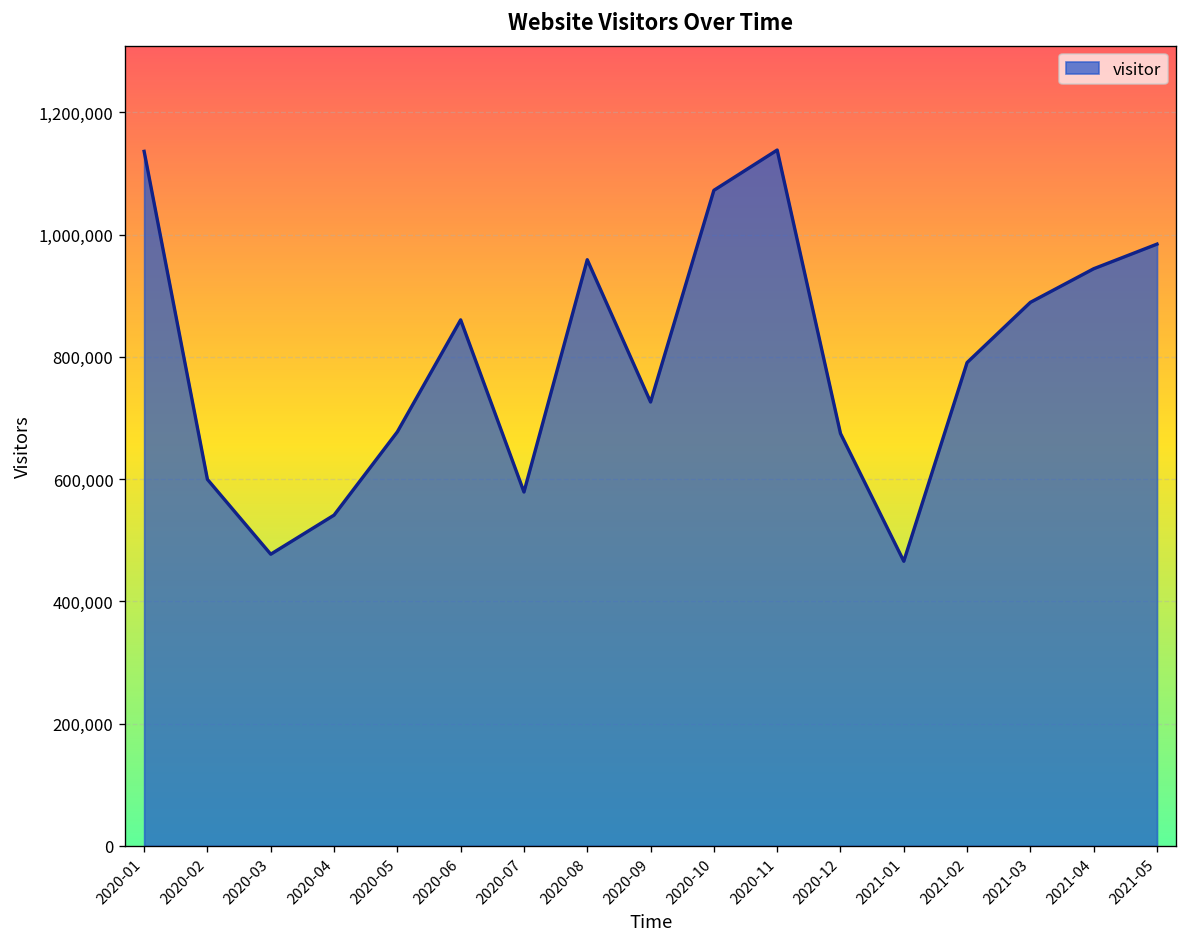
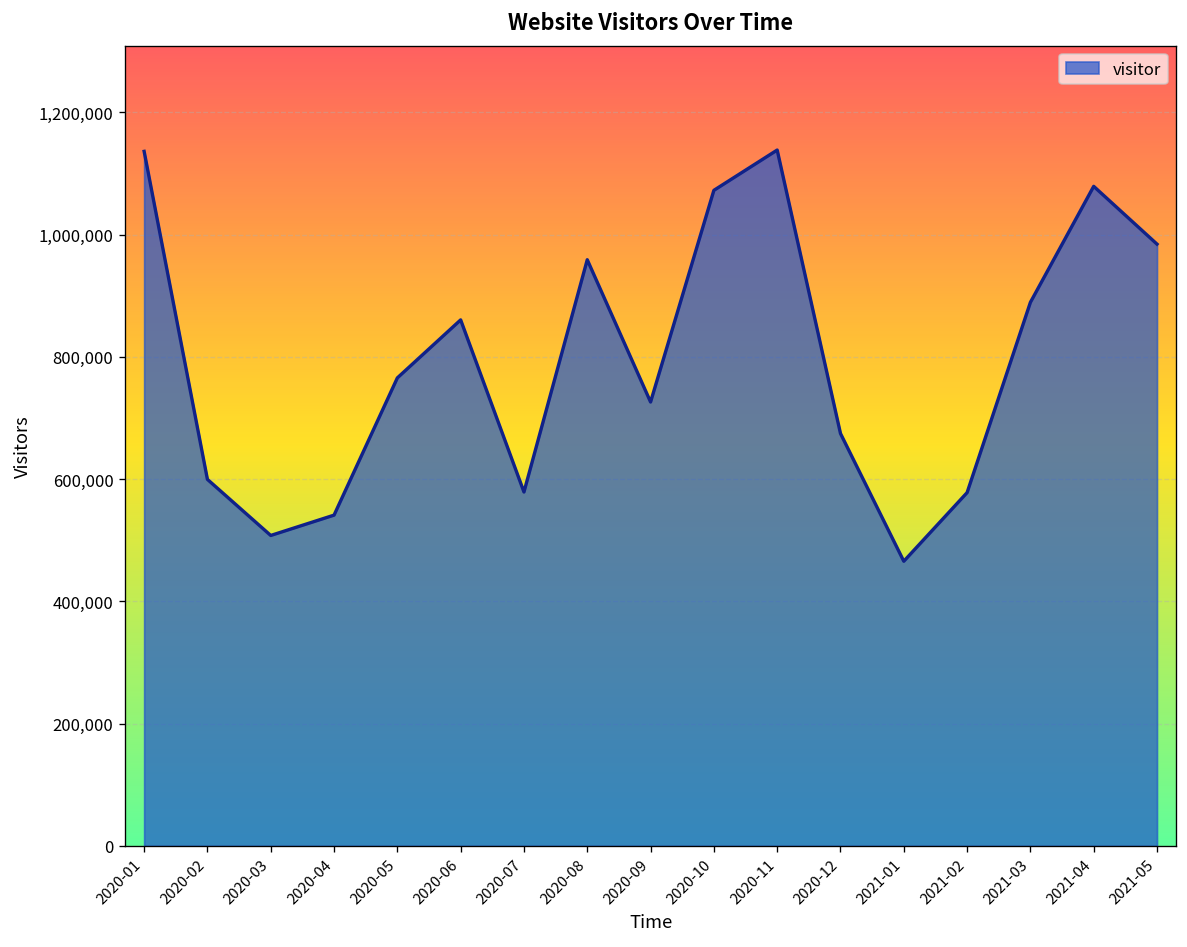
2020-03: 480,000 -> 510,000
2020-05: 680,000 -> 770,000
2021-02: 790,000 -> 580,000
2021-04: 940,000 -> 1,080,000
